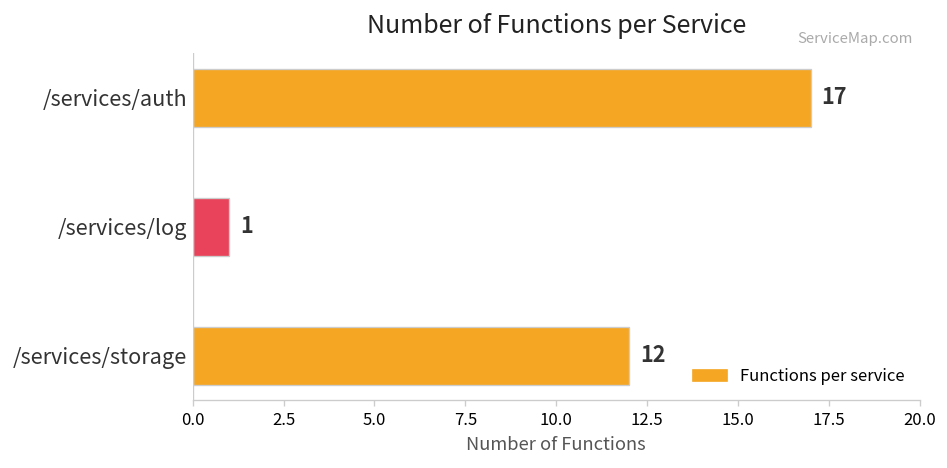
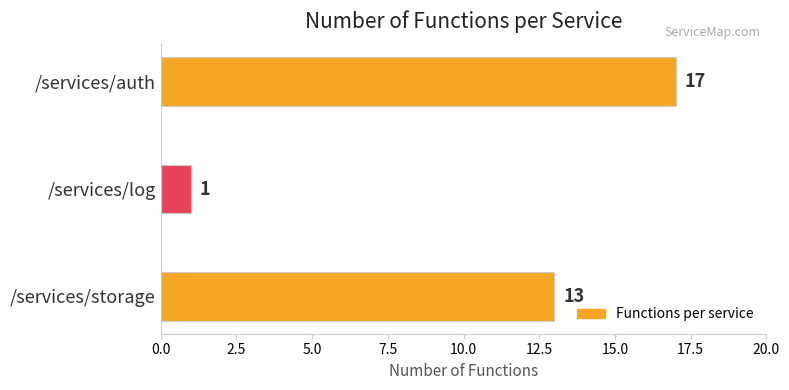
/services/storage: 12 -> 13
